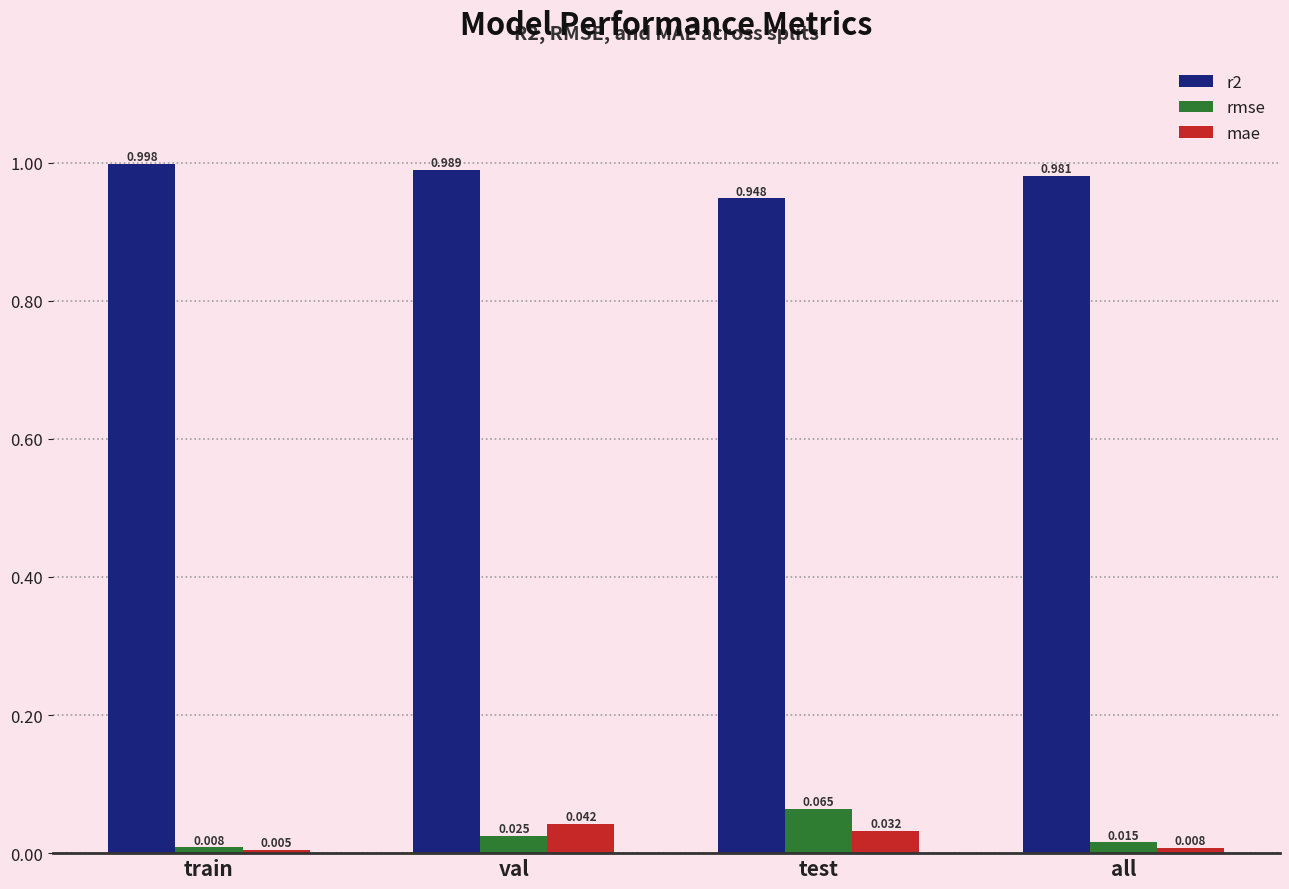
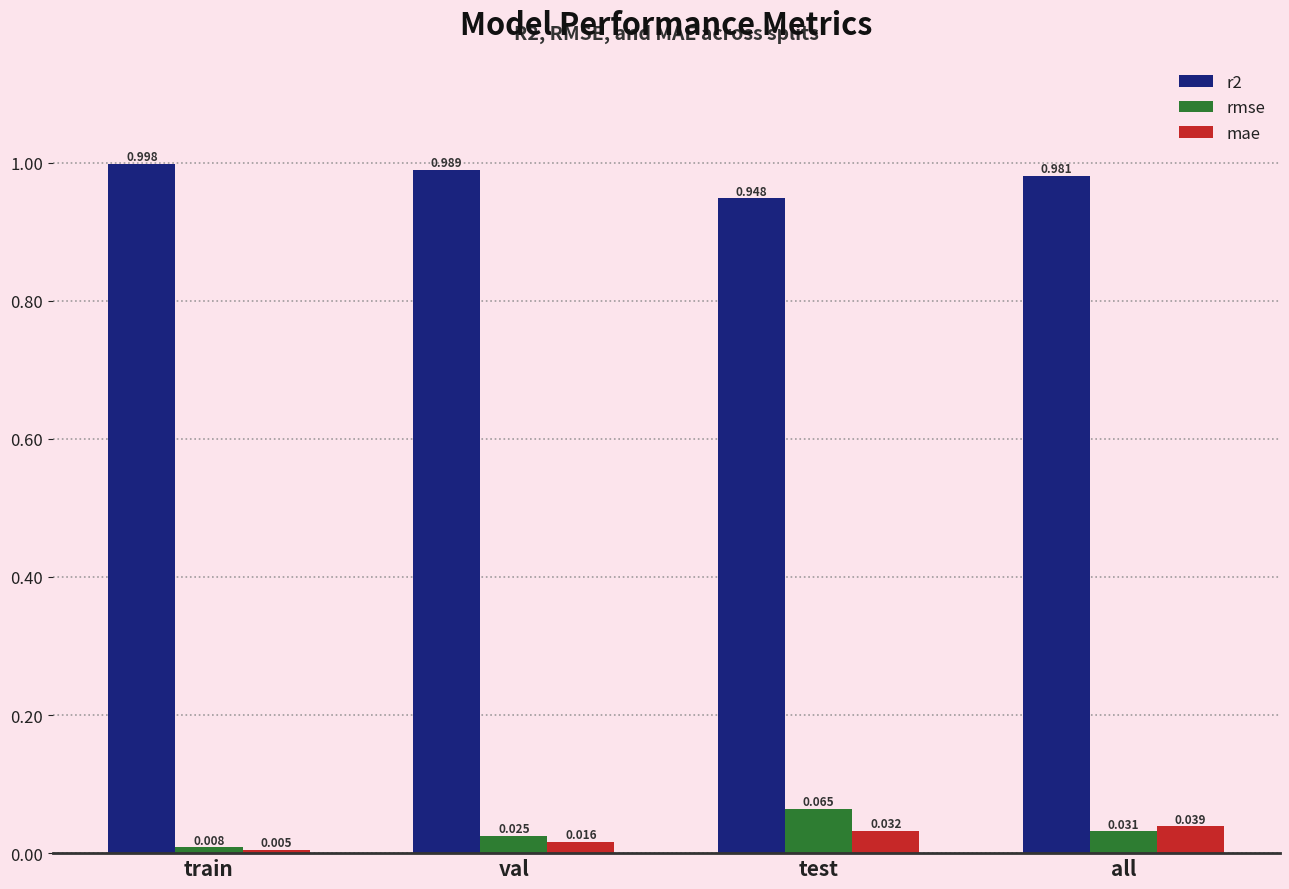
mae, val: 0.042 -> 0.016
rmse, all: 0.015 -> 0.031
mae, all: 0.008 -> 0.039
